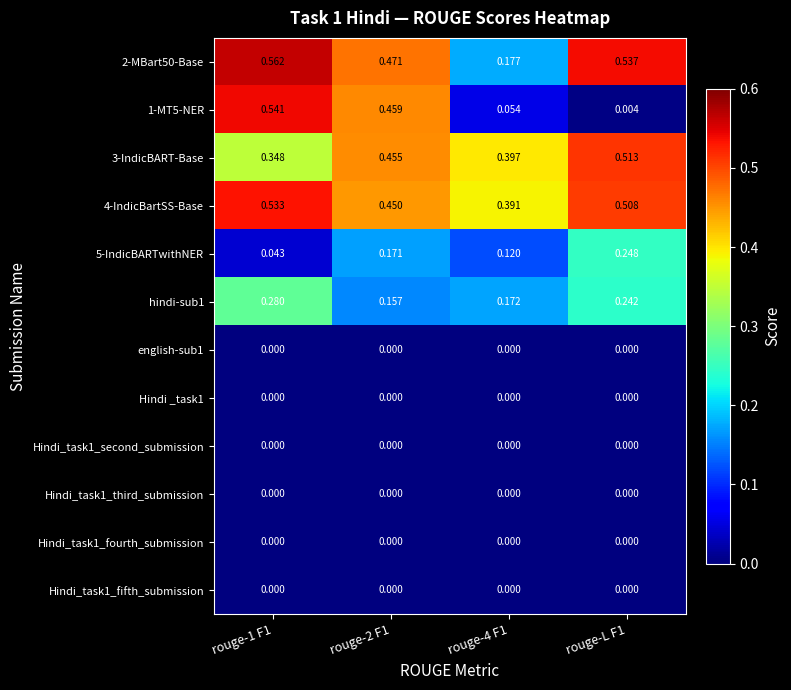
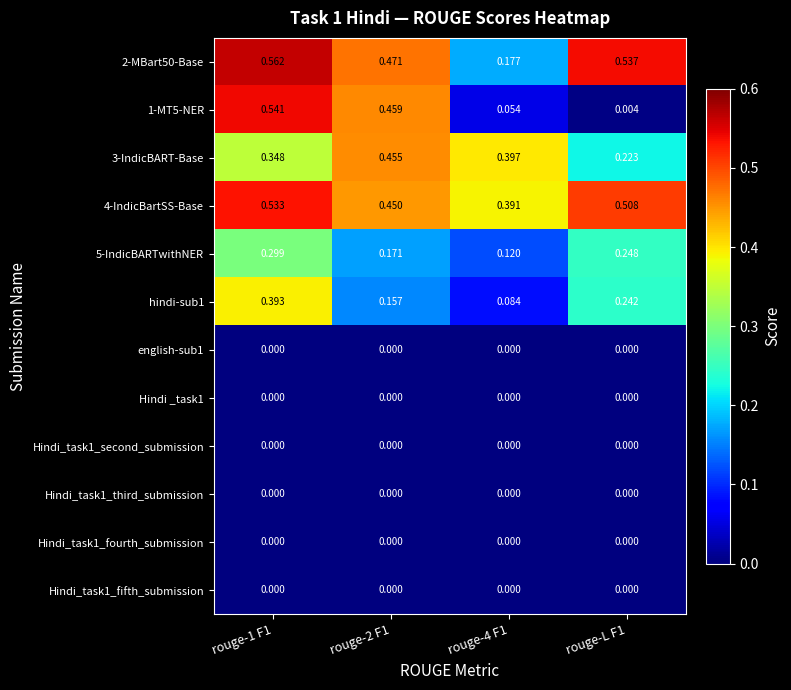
3-IndicBART-Base, rouge-L F1: 0.513 -> 0.223
5-IndicBARTwithNER, rouge-1 F1: 0.043 -> 0.299
hindi-sub1, rouge-1 F1: 0.280 -> 0.393
hindi-sub1, rouge-4 F1: 0.172 -> 0.084
